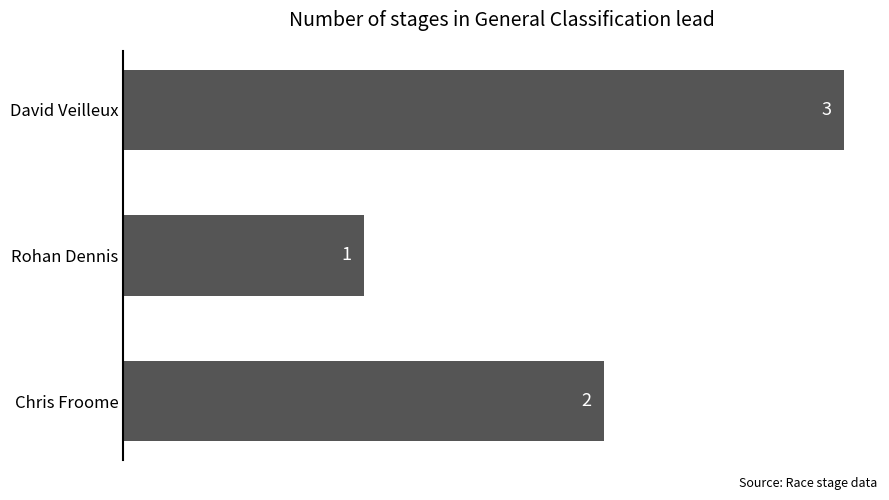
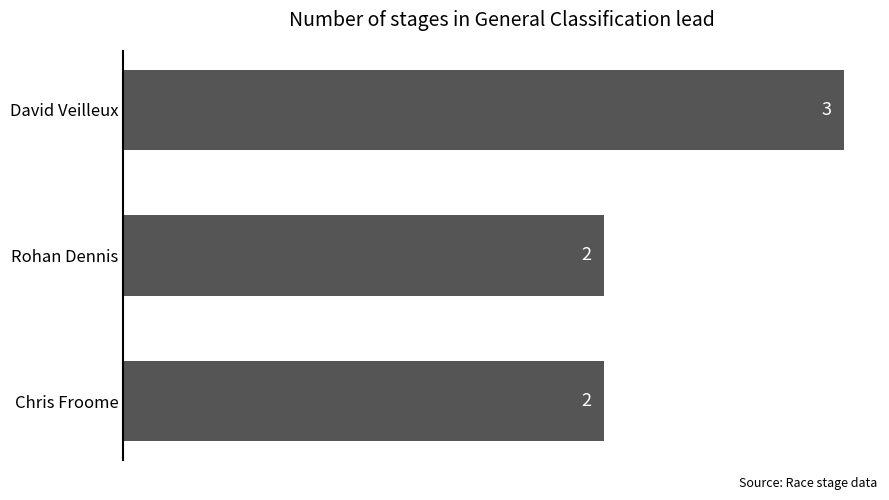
Rohan Dennis: 1 -> 2
